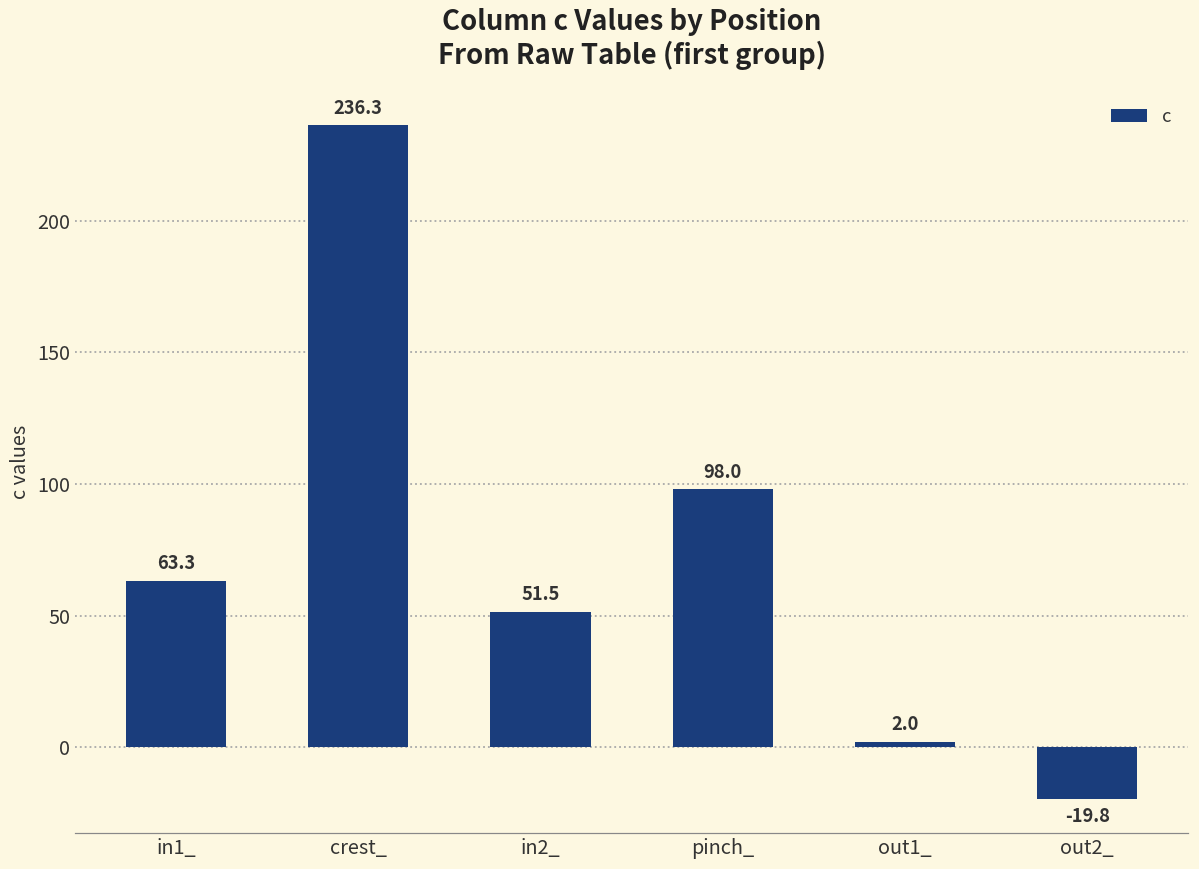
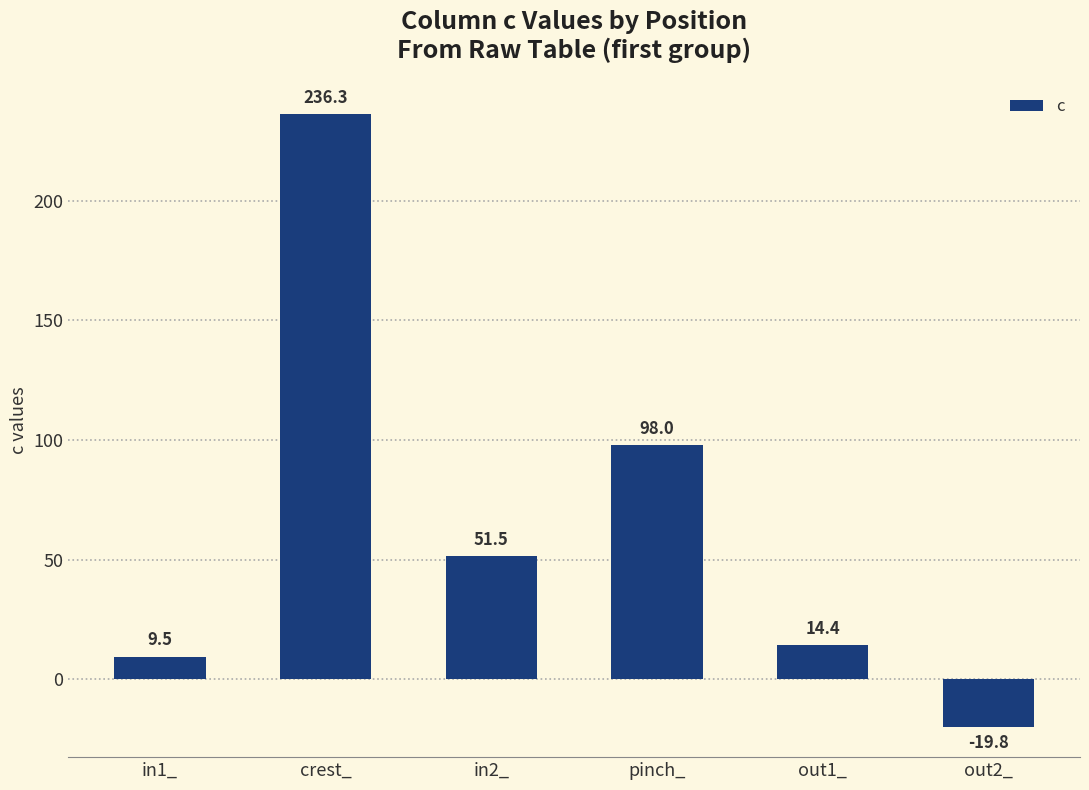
in1_: 63.3 -> 9.5
out1_: 2.0 -> 14.4
